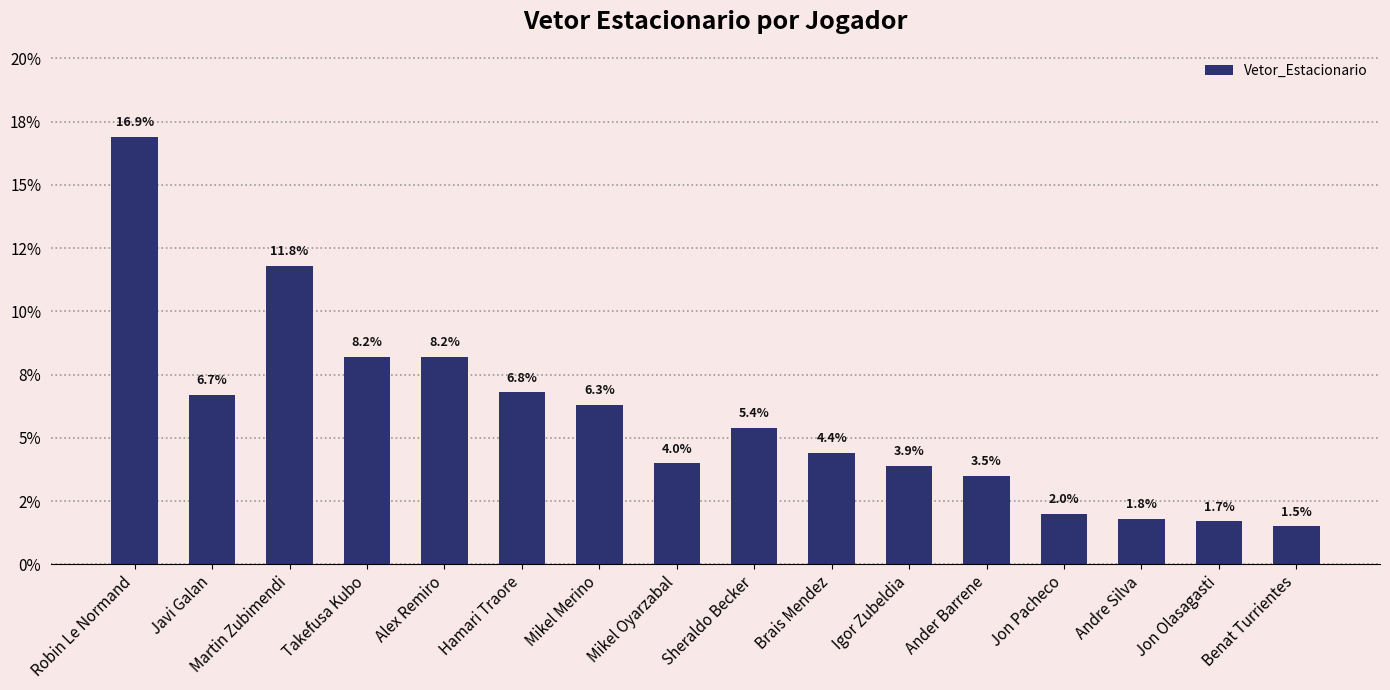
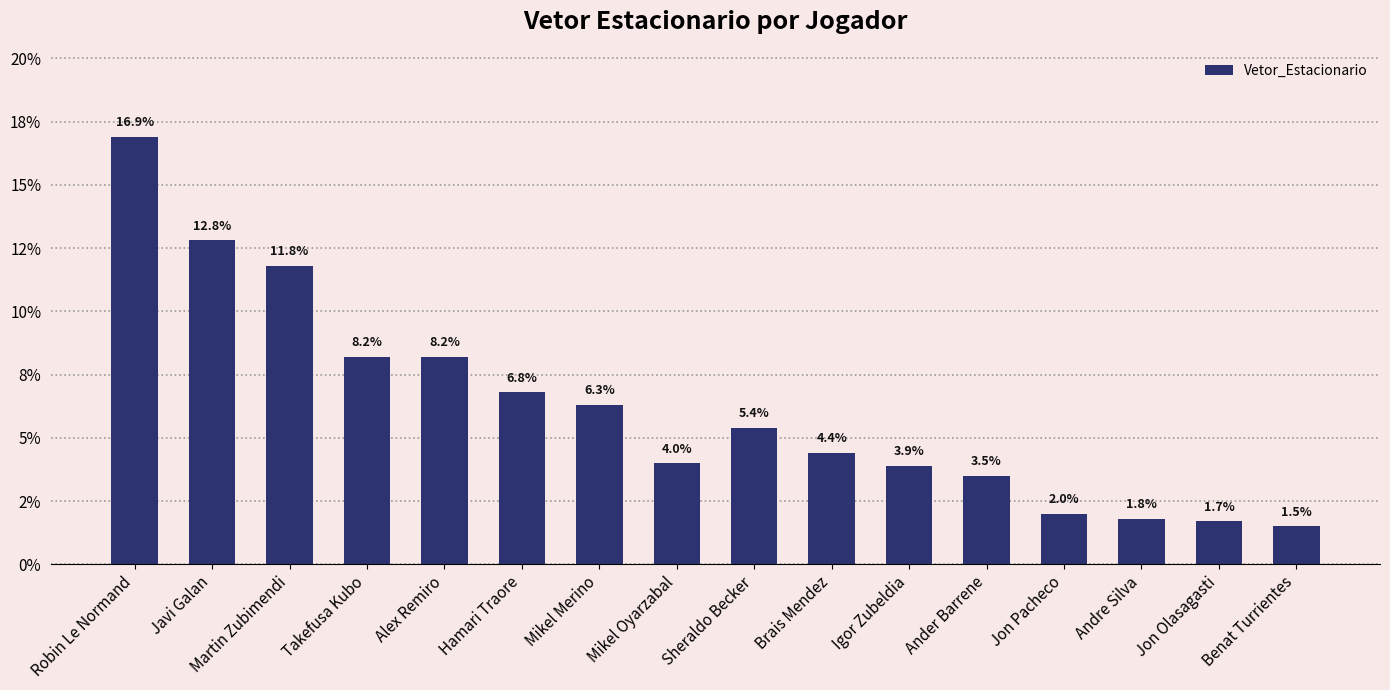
Javi Galan: 6.7% -> 12.8%
